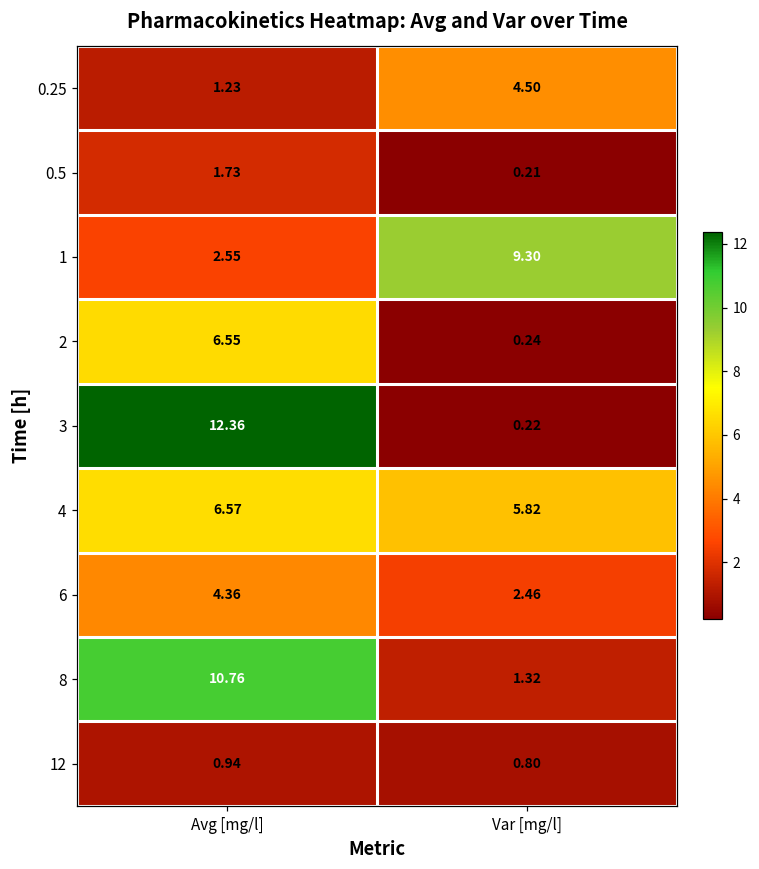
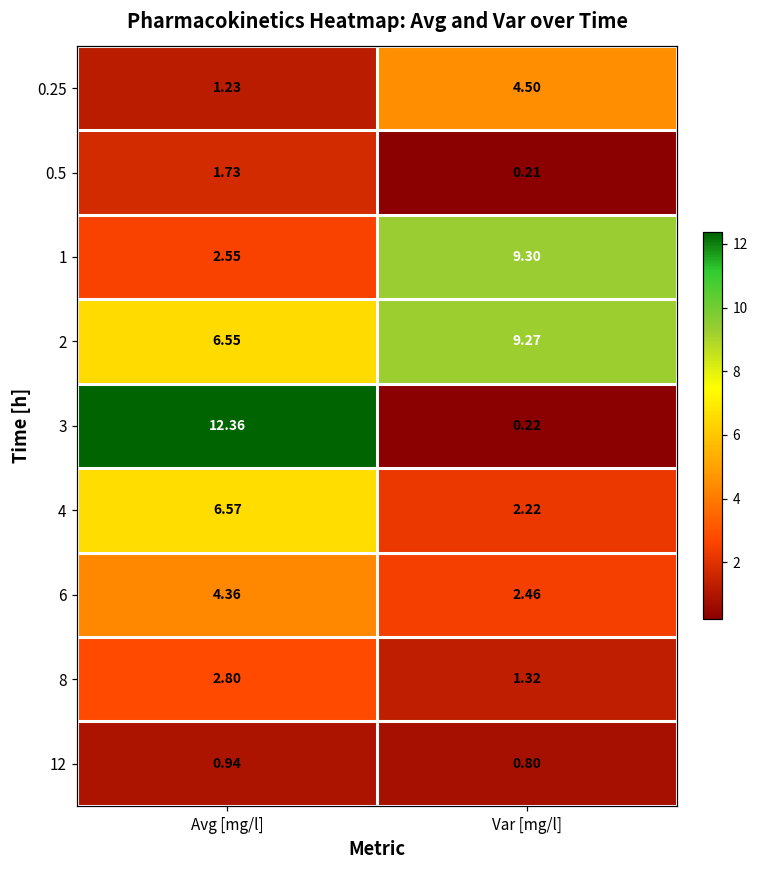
2, Var [mg/l]: 0.24 -> 9.27
4, Var [mg/l]: 5.82 -> 2.22
8, Avg [mg/l]: 10.76 -> 2.80
